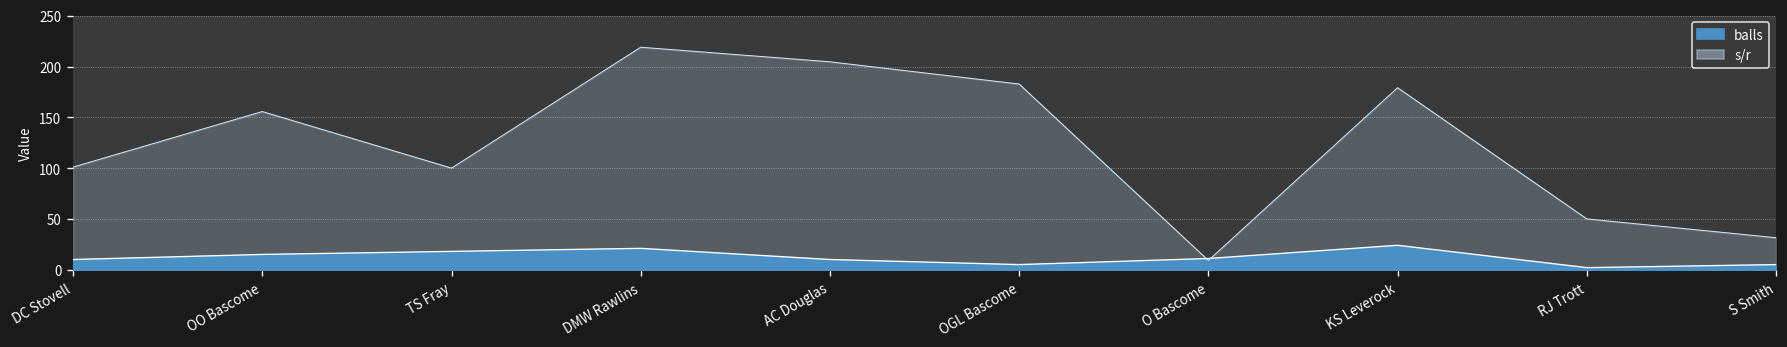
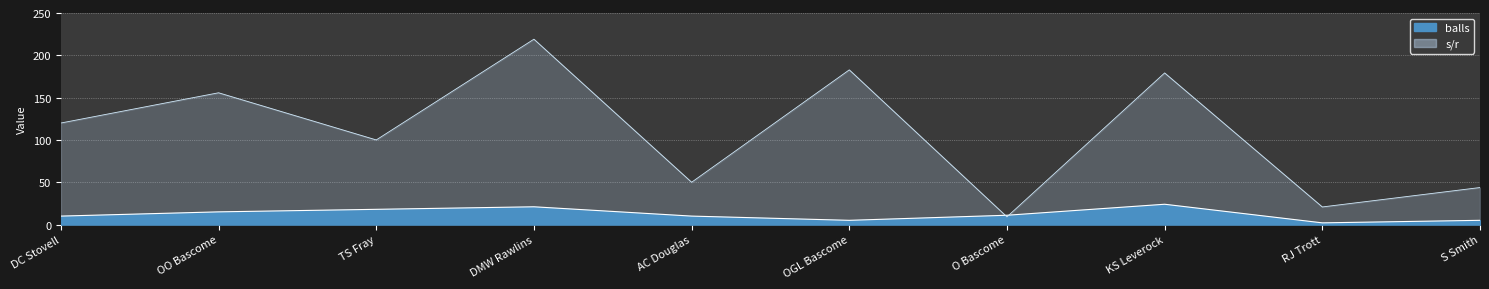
s/r, DC Stovell: 100 -> 120
s/r, AC Douglas: 200 -> 50
s/r, RJ Trott: 50 -> 20
s/r, S Smith: 30 -> 40
